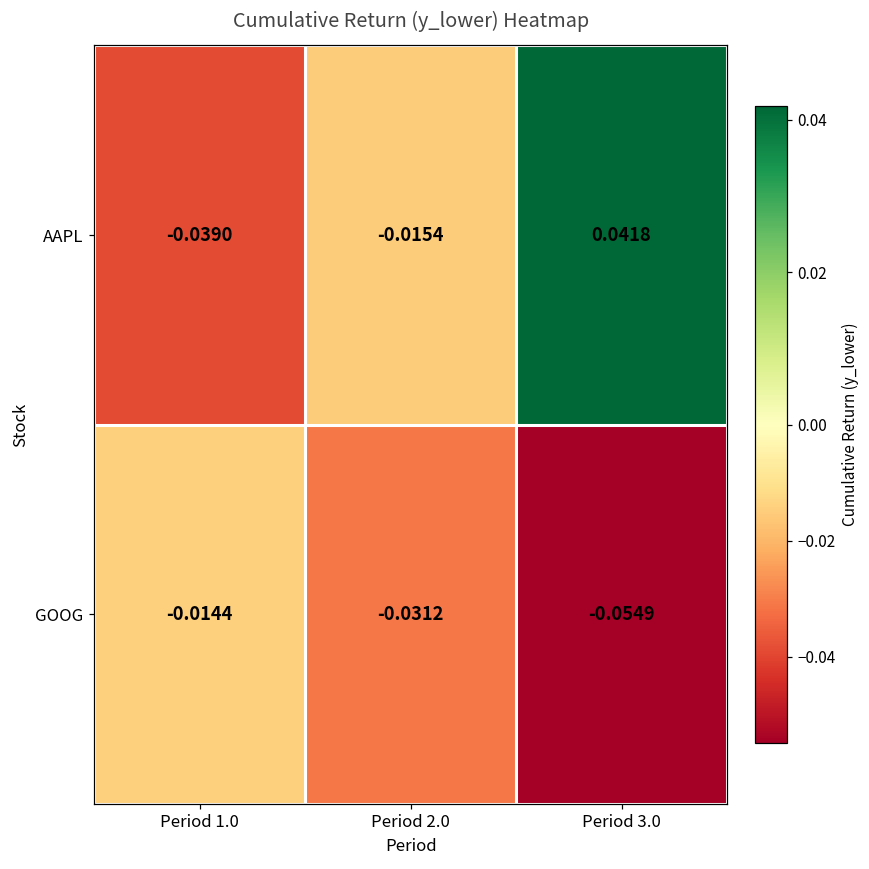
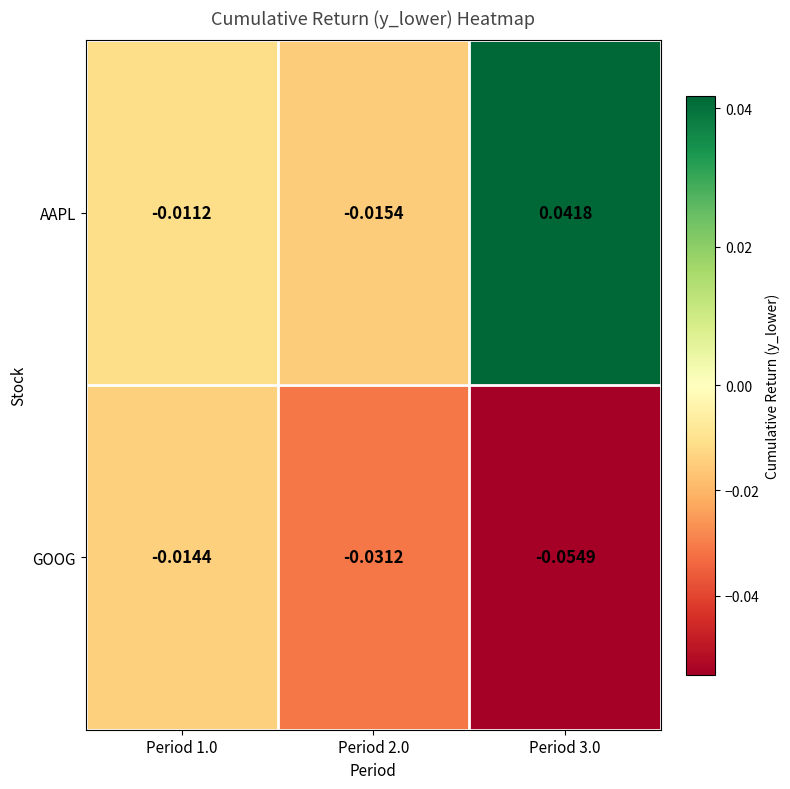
AAPL, Period 1.0: -0.0390 -> -0.0112
